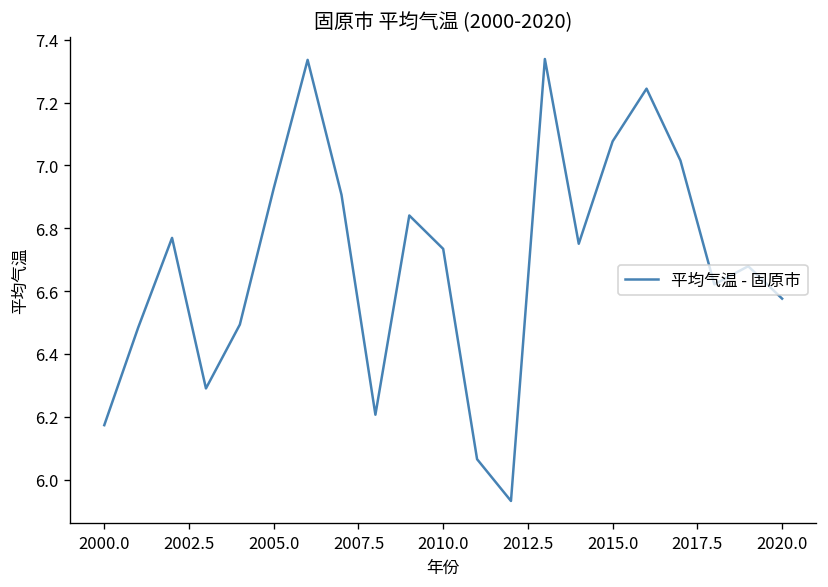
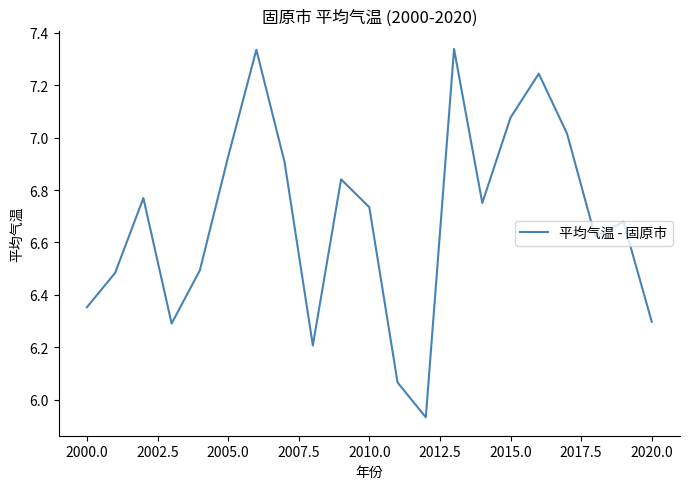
2000.0: 6.17 -> 6.35
2020.0: 6.58 -> 6.30
